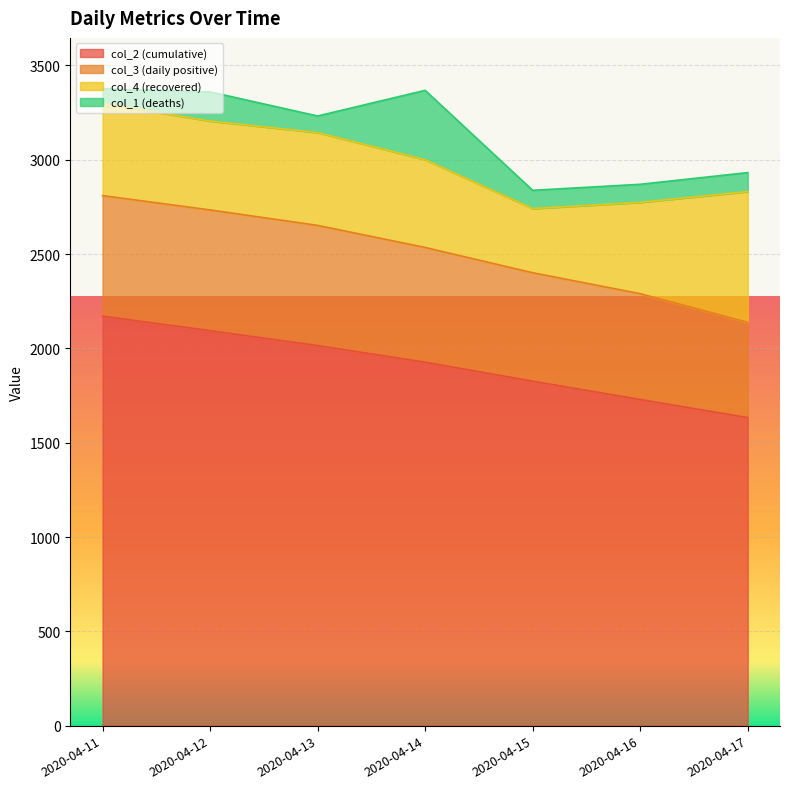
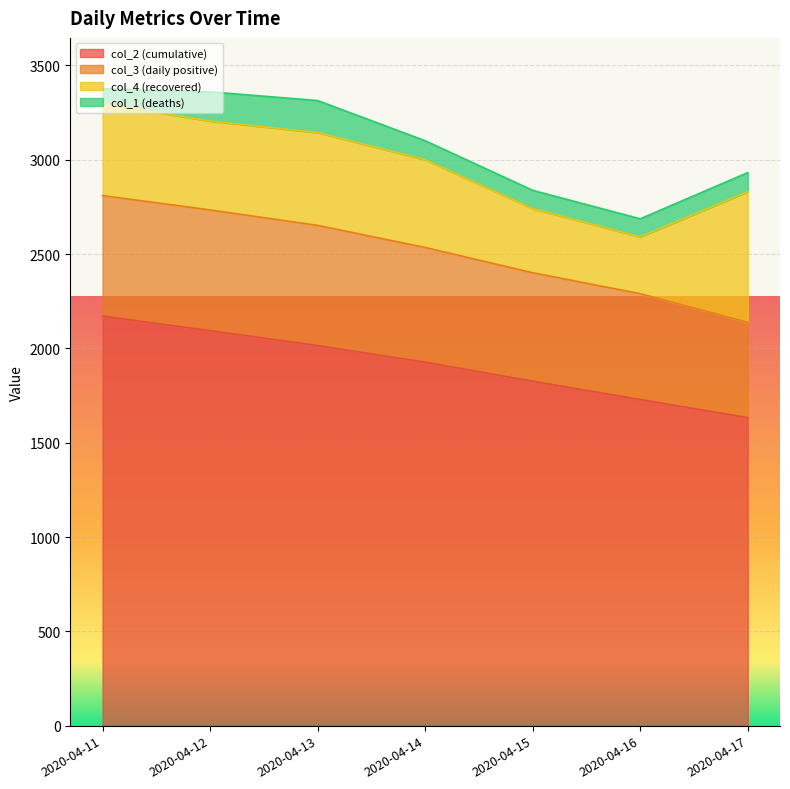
col_1 (deaths), 2020-04-13: 90 -> 170
col_1 (deaths), 2020-04-14: 370 -> 100
col_4 (recovered), 2020-04-16: 480 -> 300
